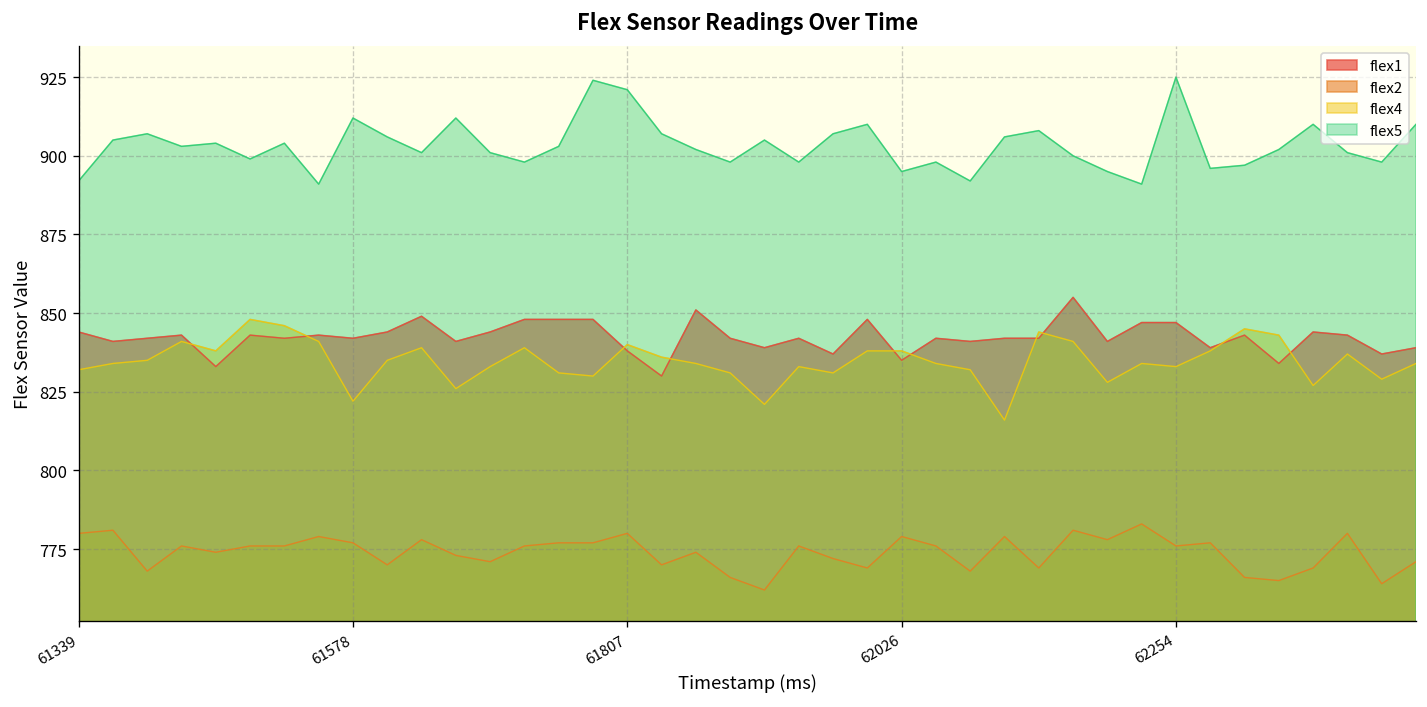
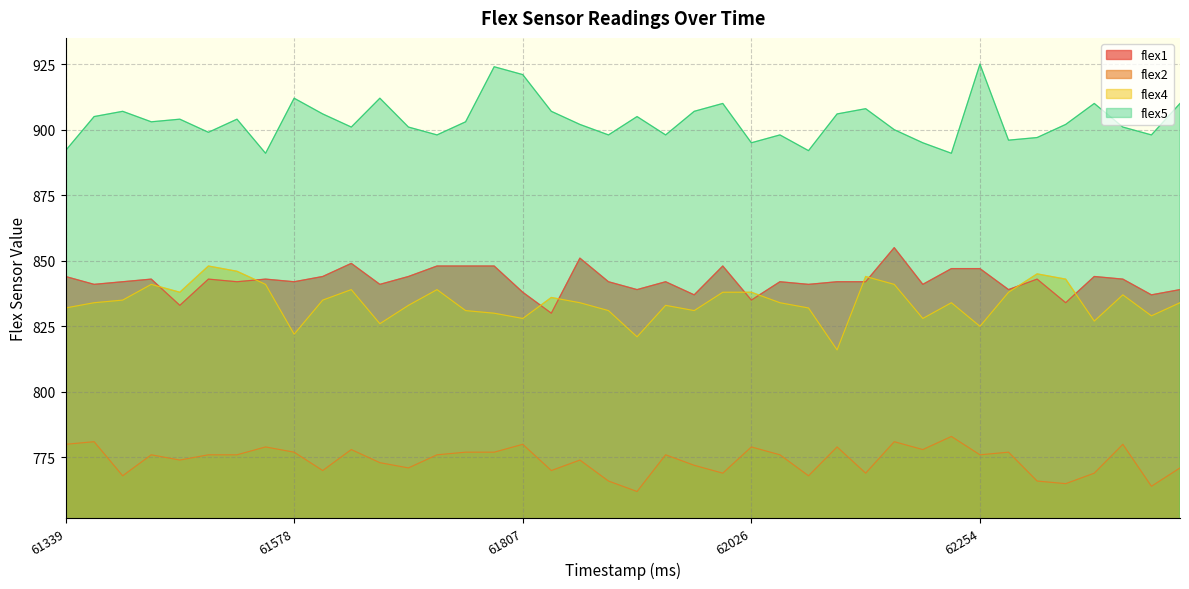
flex4, 61807: 840 -> 828
flex4, 62254: 833 -> 825
